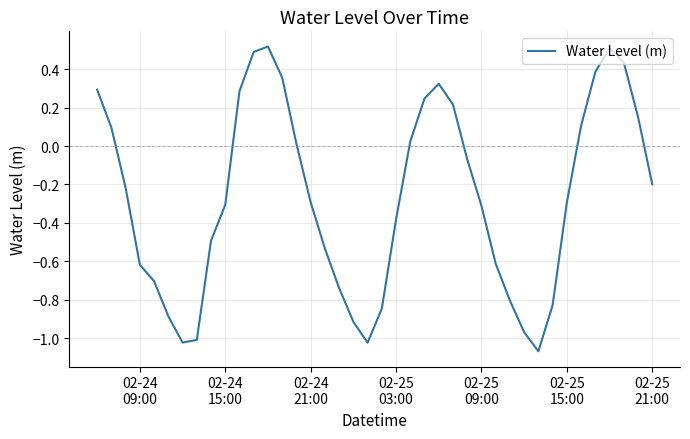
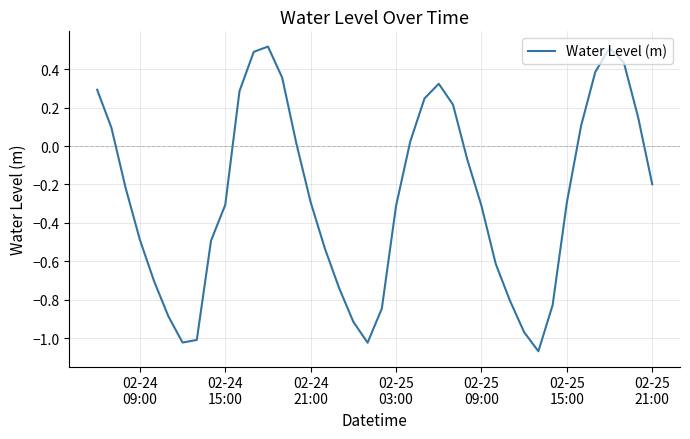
02-24 09:00: -0.62 -> -0.49
02-25 03:00: -0.38 -> -0.31
